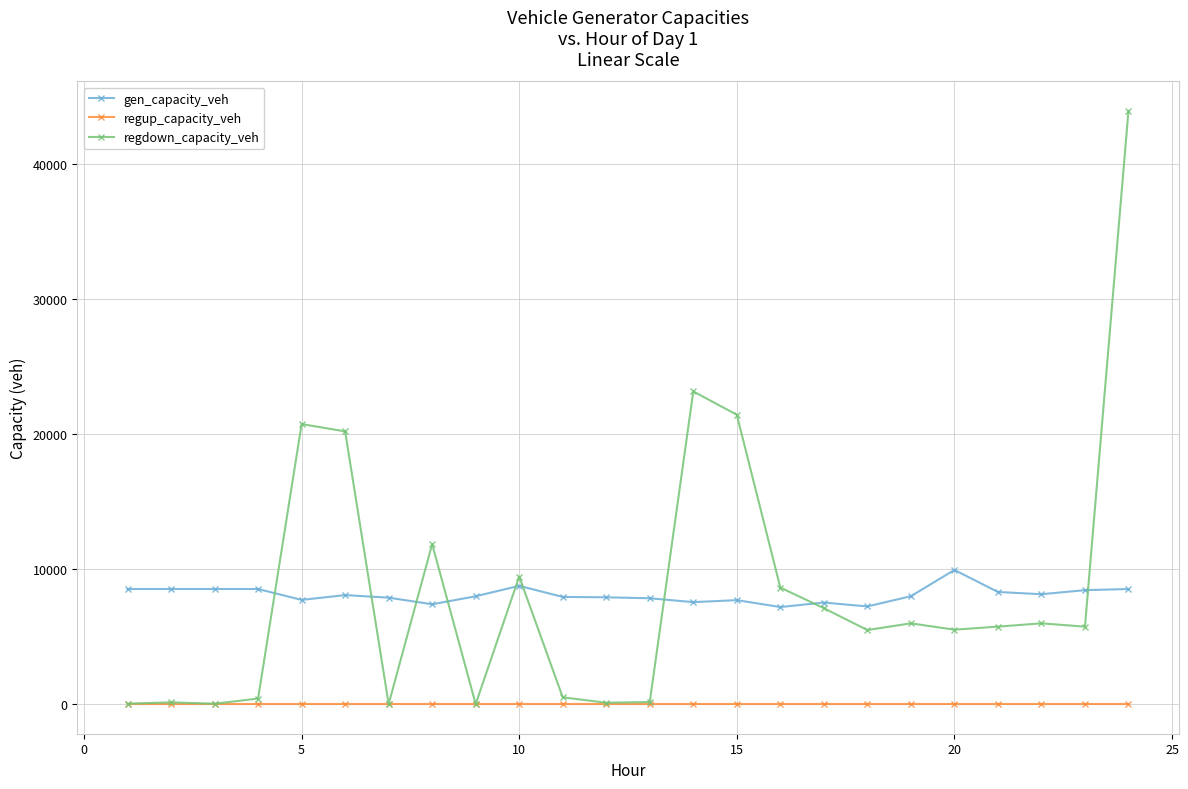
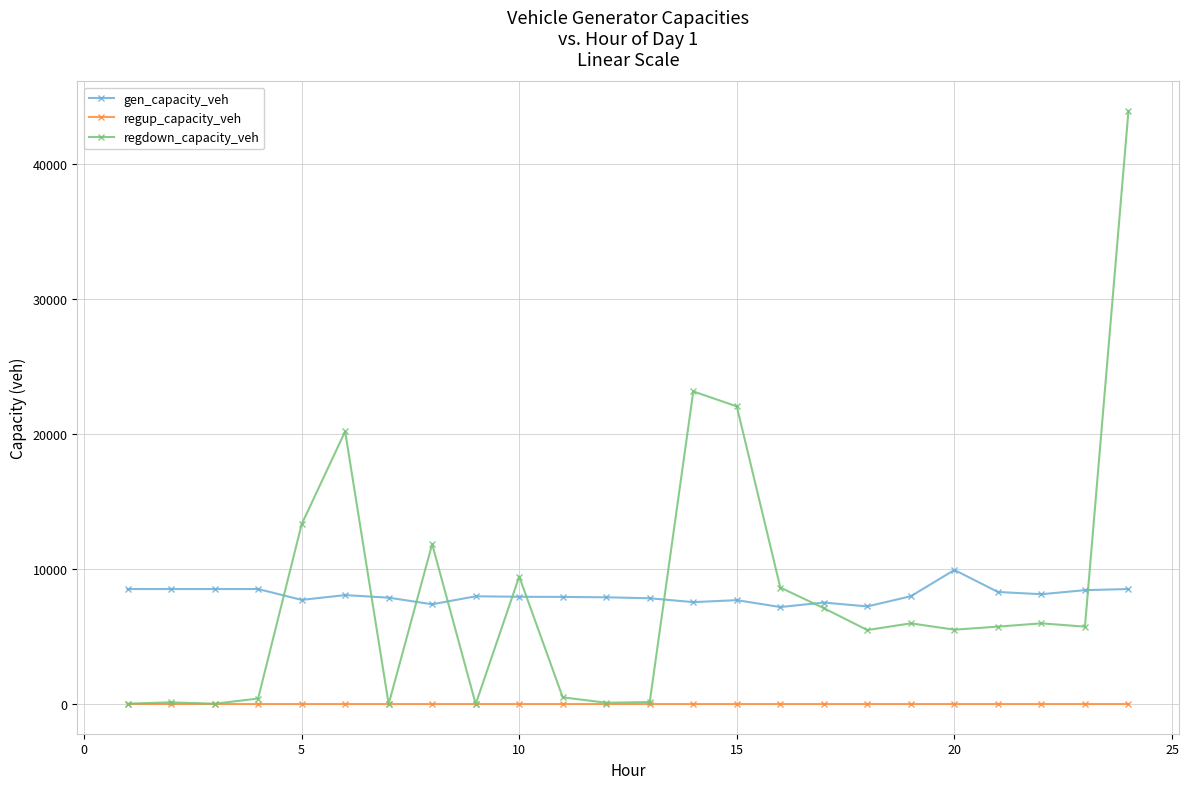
regdown_capacity_veh, 5: 20700 -> 13300
gen_capacity_veh, 10: 8800 -> 7900
regdown_capacity_veh, 15: 21400 -> 22000
